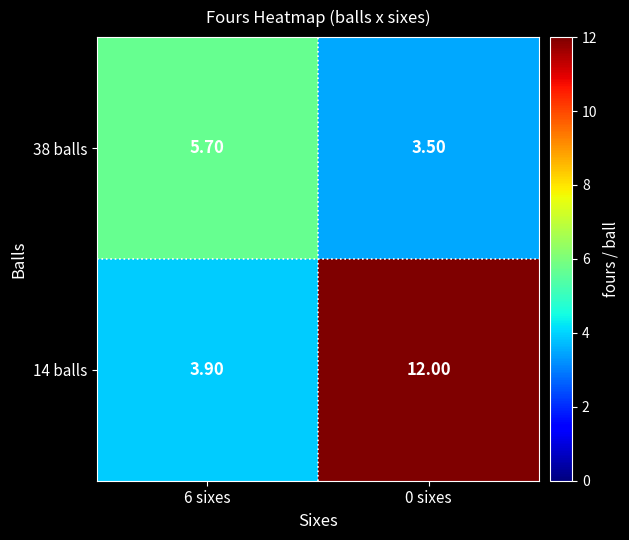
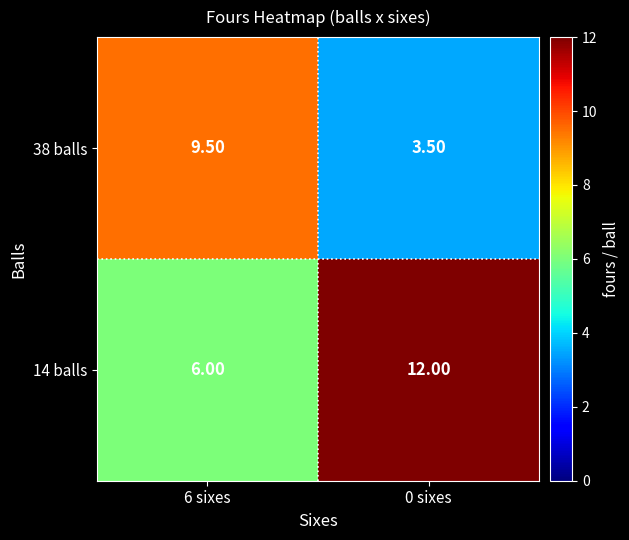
38 balls, 6 sixes: 5.70 -> 9.50
14 balls, 6 sixes: 3.90 -> 6.00
